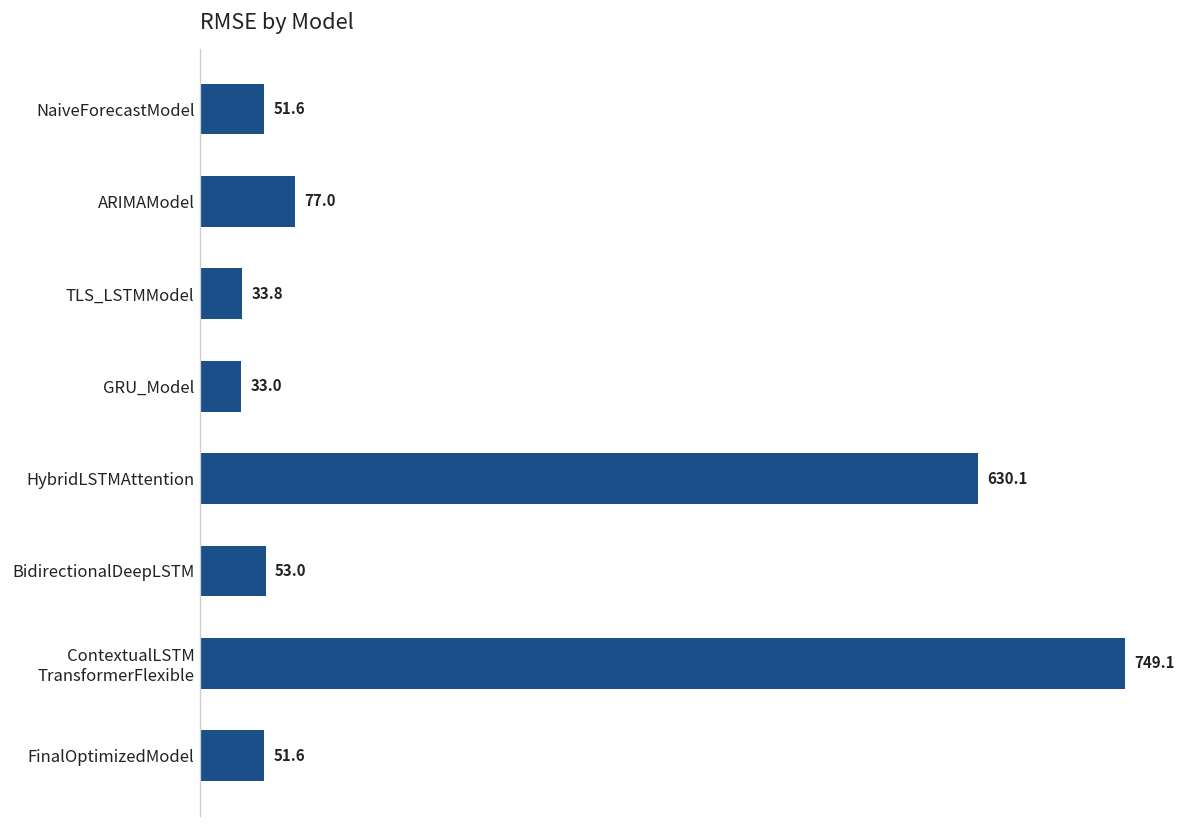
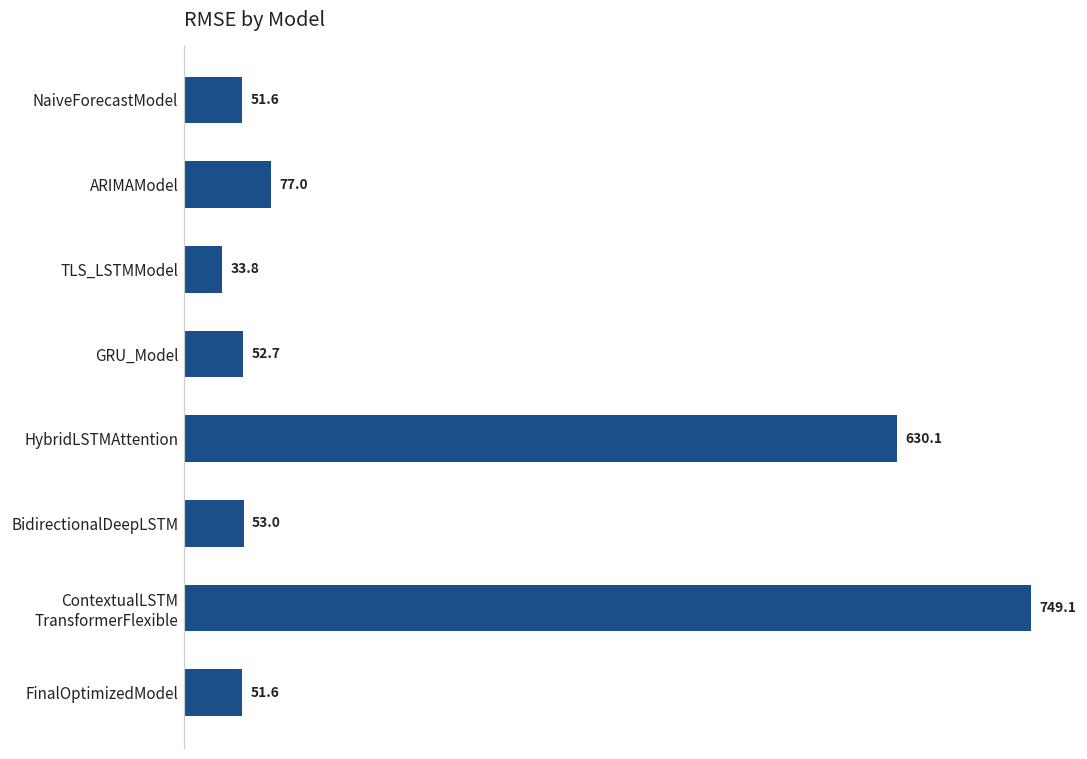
GRU_Model: 33.0 -> 52.7
